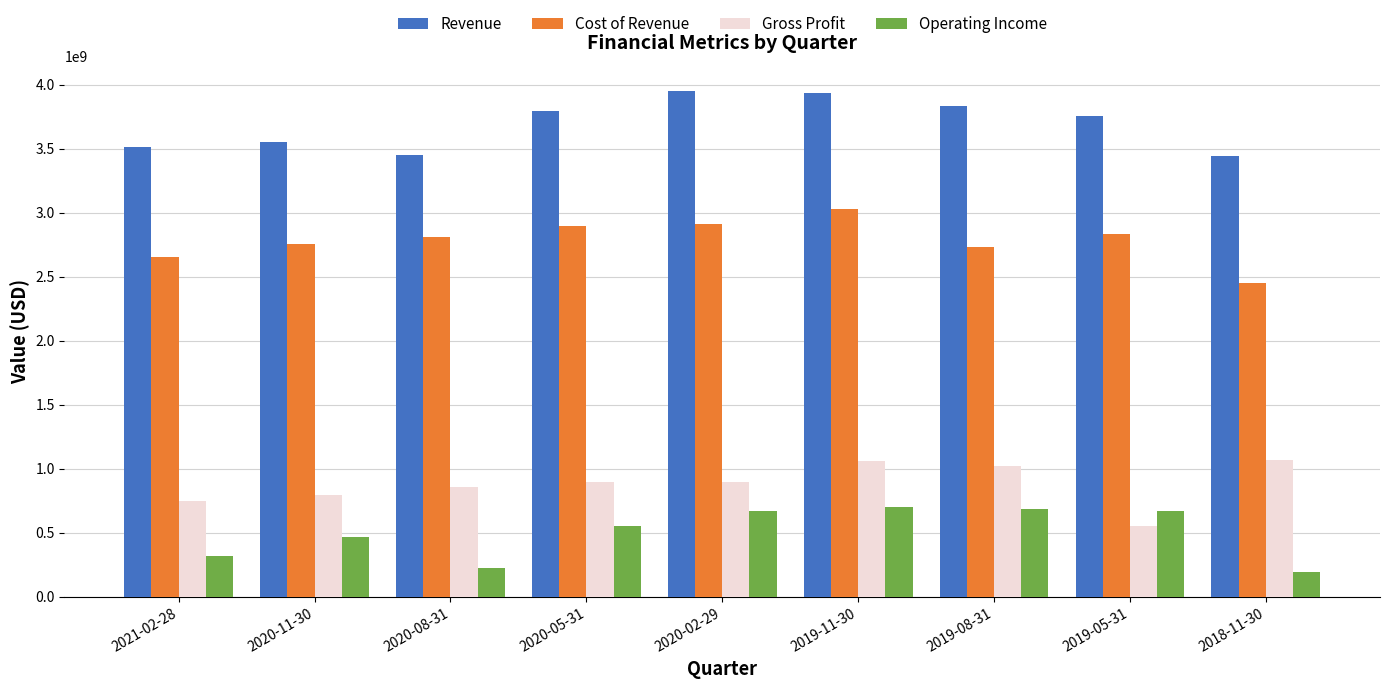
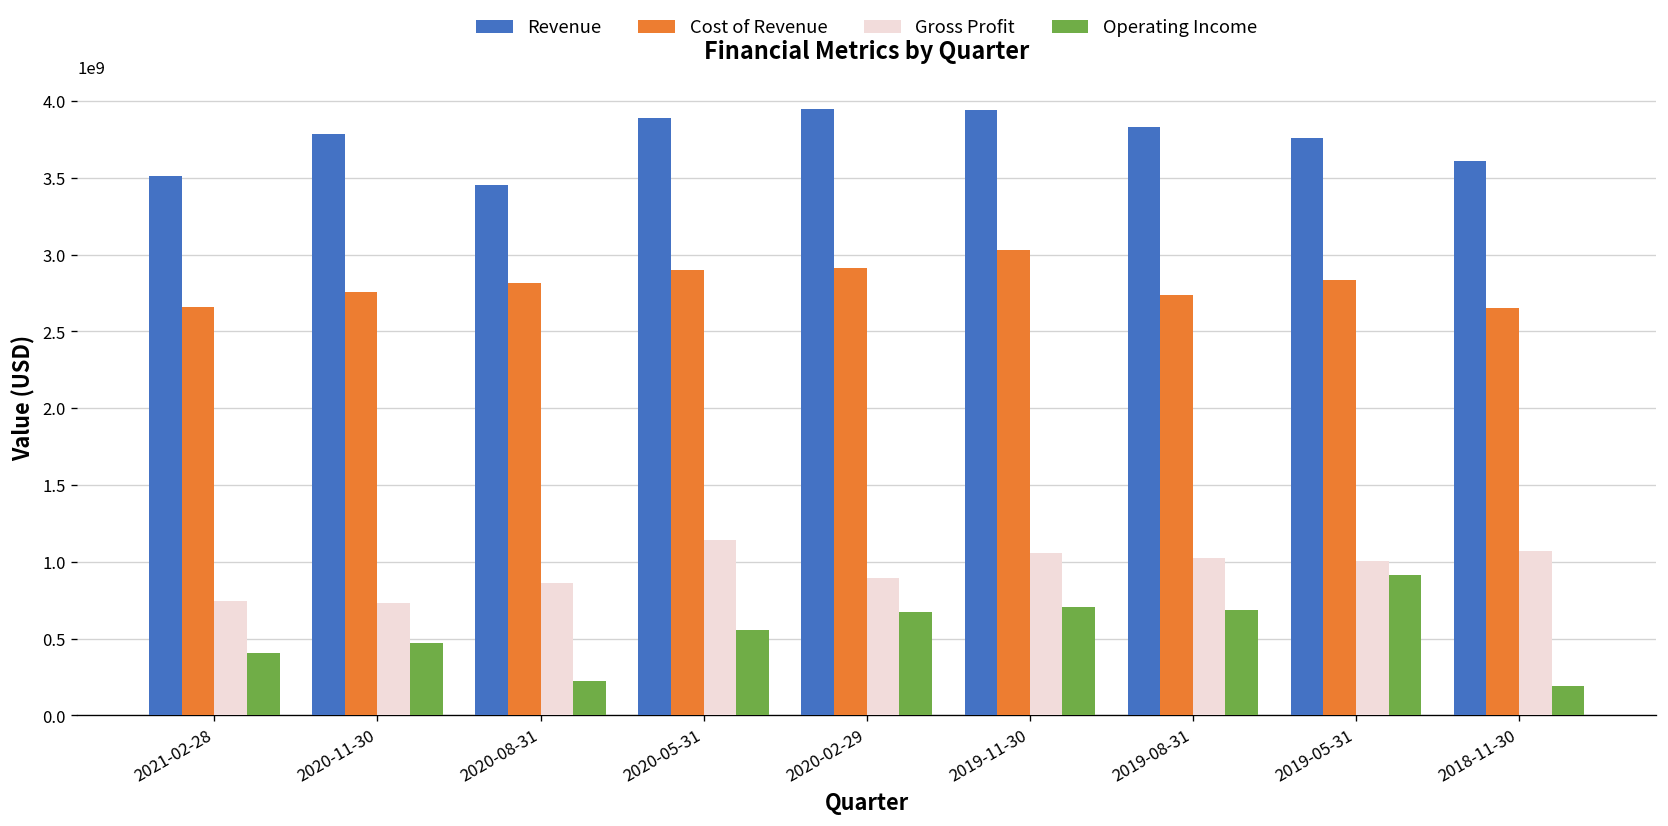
Operating Income, 2021-02-28: 320000000 -> 410000000
Revenue, 2020-11-30: 3550000000 -> 3790000000
Gross Profit, 2020-11-30: 800000000 -> 730000000
Revenue, 2020-05-31: 3790000000 -> 3890000000
Gross Profit, 2020-05-31: 900000000 -> 1140000000
Gross Profit, 2019-05-31: 560000000 -> 1000000000
Operating Income, 2019-05-31: 670000000 -> 910000000
Revenue, 2018-11-30: 3440000000 -> 3610000000
Cost of Revenue, 2018-11-30: 2450000000 -> 2650000000
